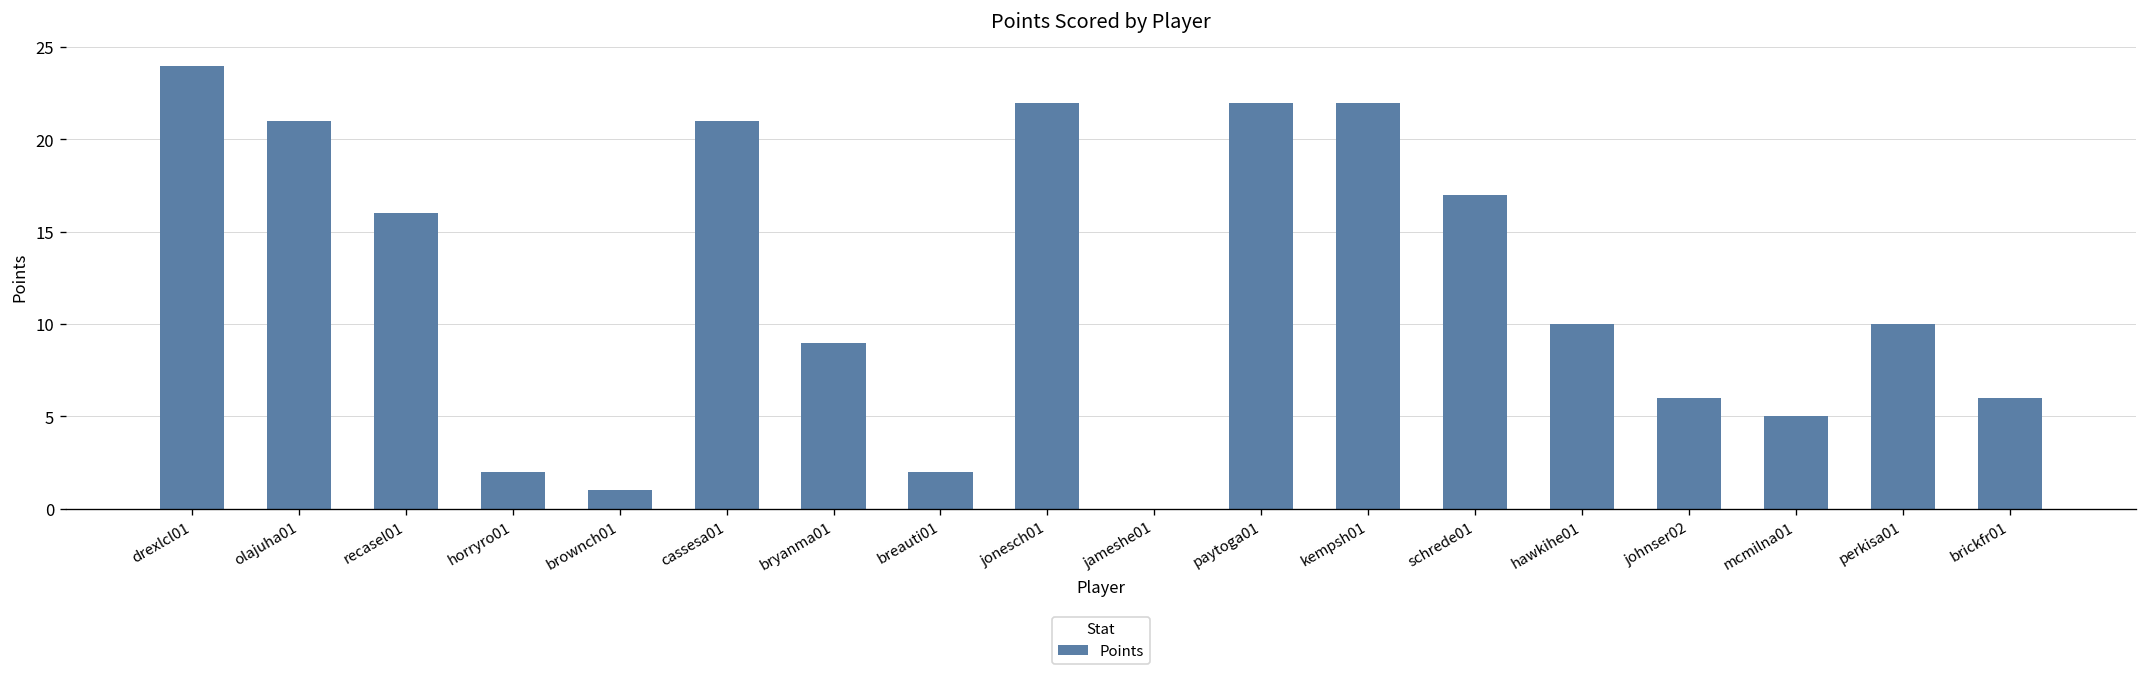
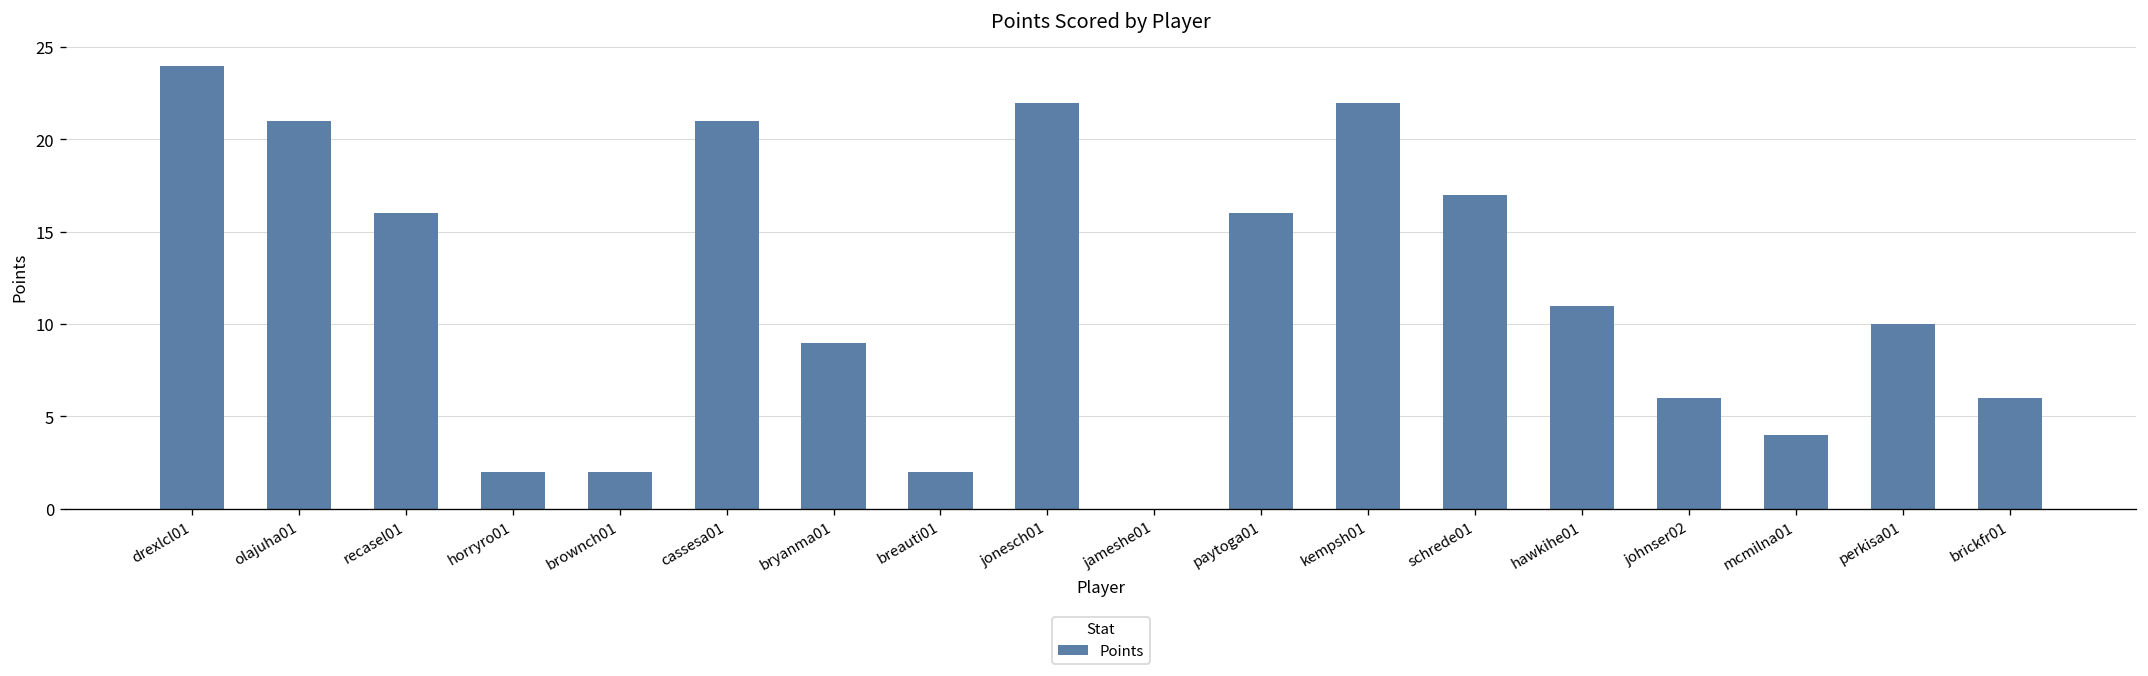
brownch01: 1 -> 2
paytoga01: 22 -> 16
hawkihe01: 10 -> 11
mcmilna01: 5 -> 4
